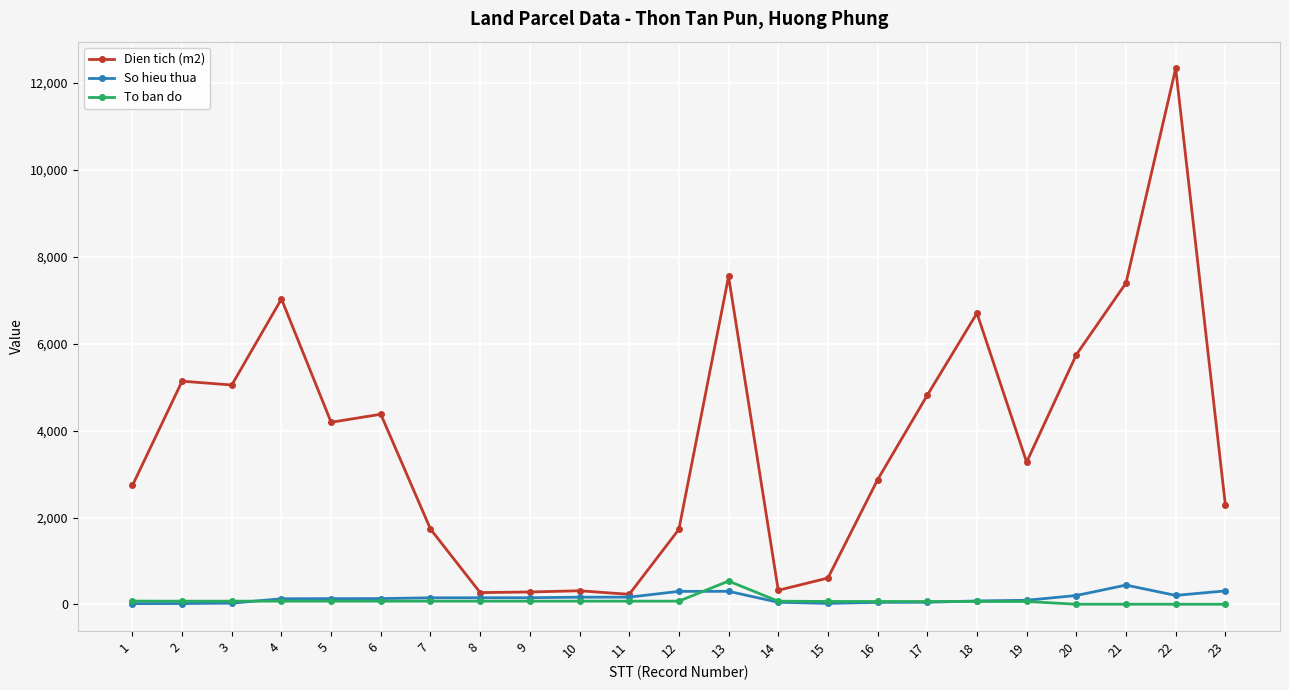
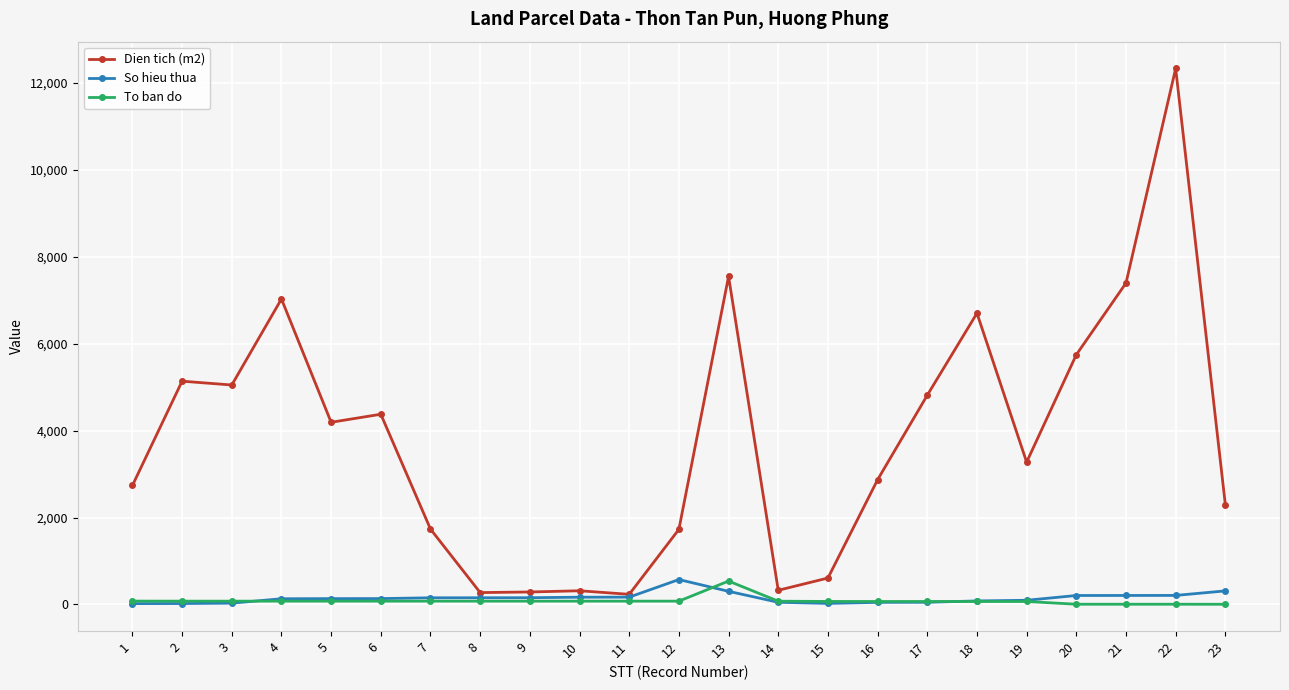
So hieu thua, 12: 300 -> 600
So hieu thua, 21: 400 -> 200
